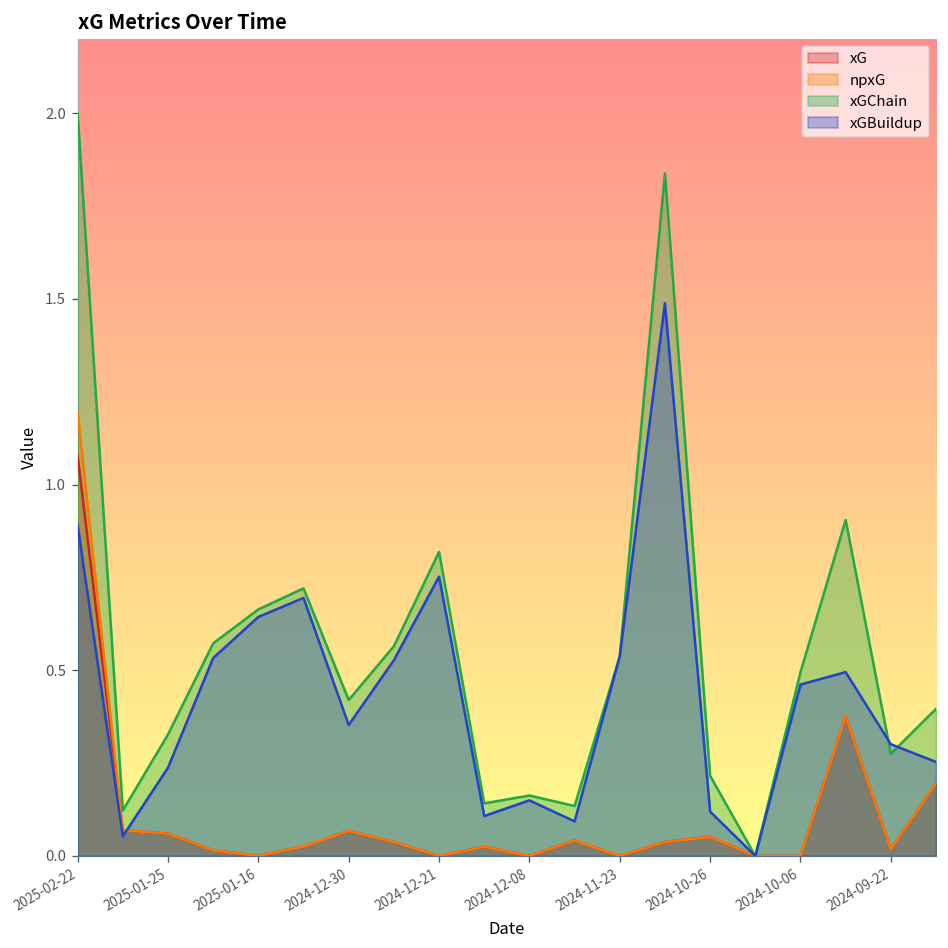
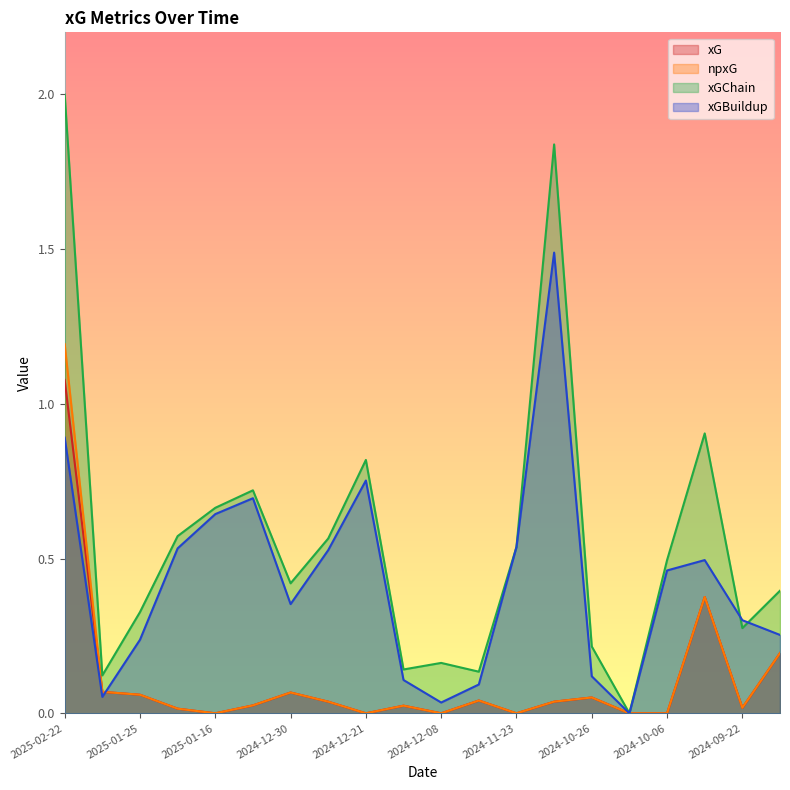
xGBuildup, 2024-12-08: 0.15 -> 0.03
